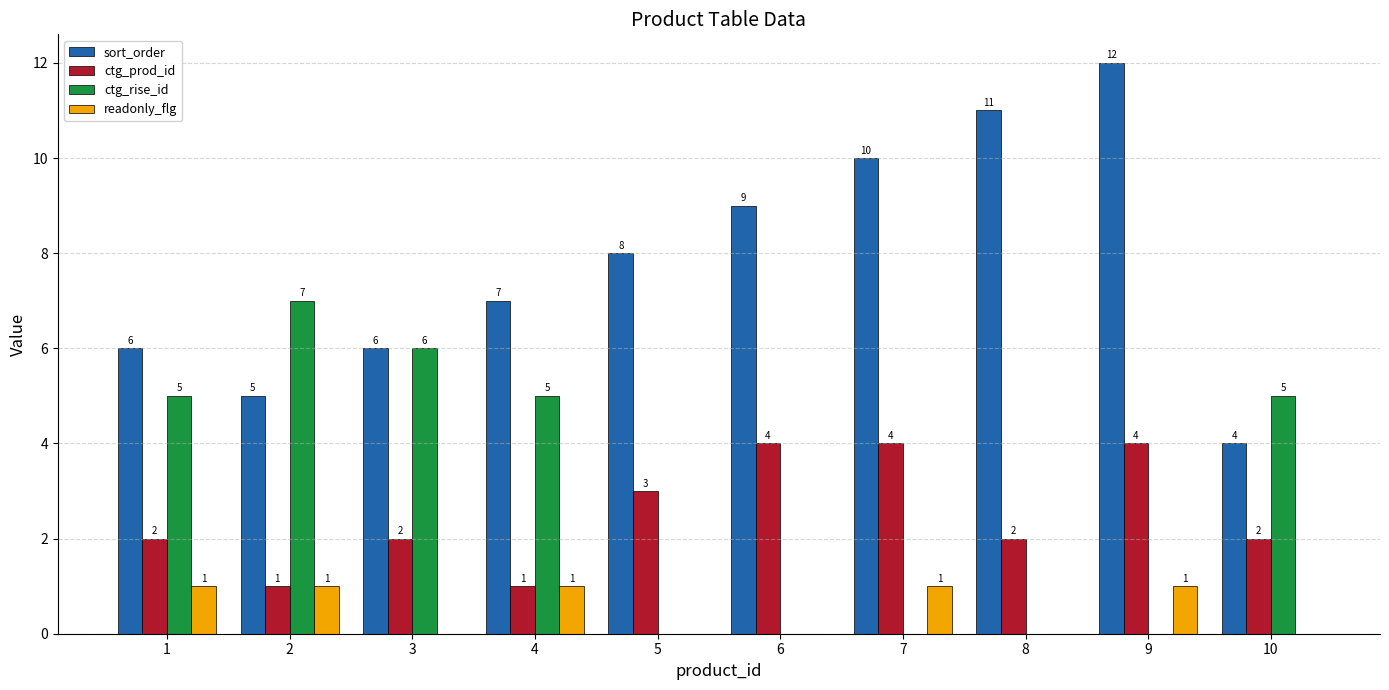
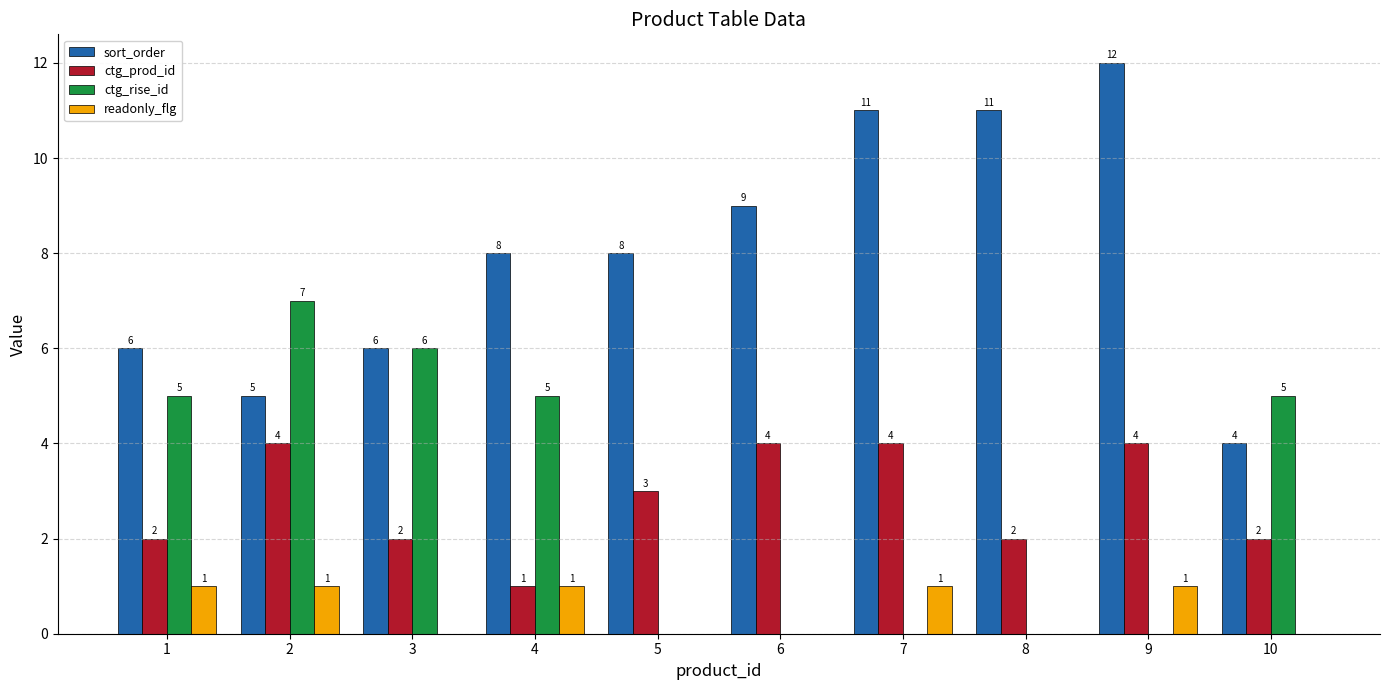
ctg_prod_id, 2: 1 -> 4
sort_order, 4: 7 -> 8
sort_order, 7: 10 -> 11
